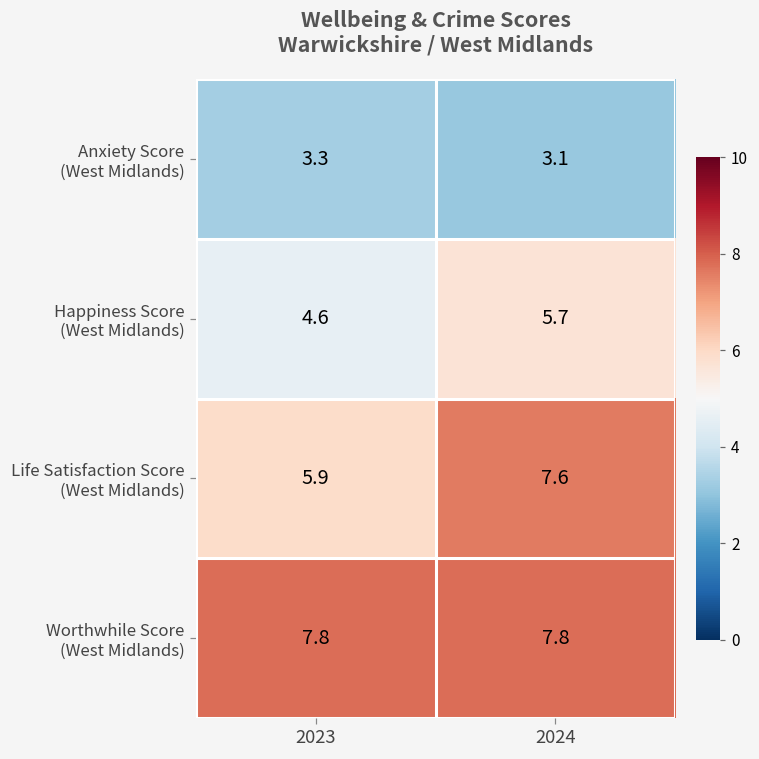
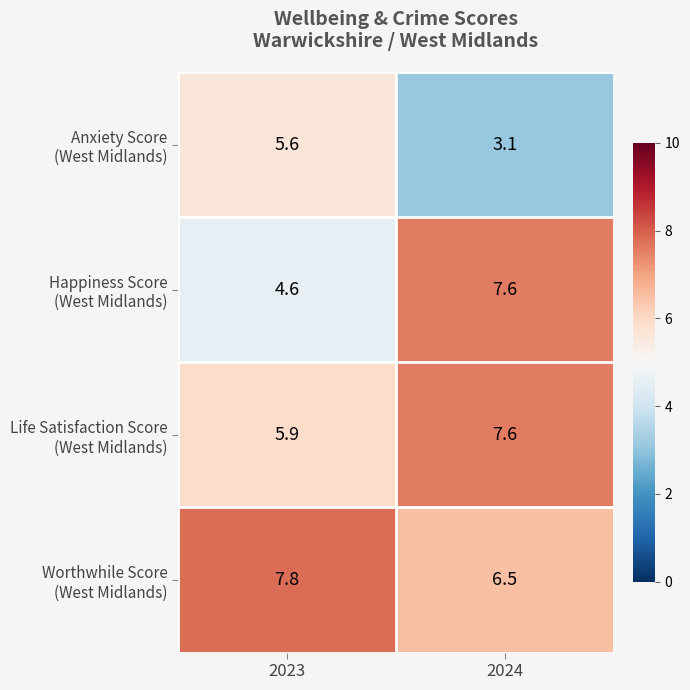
Anxiety Score (West Midlands), 2023: 3.3 -> 5.6
Happiness Score (West Midlands), 2024: 5.7 -> 7.6
Worthwhile Score (West Midlands), 2024: 7.8 -> 6.5
